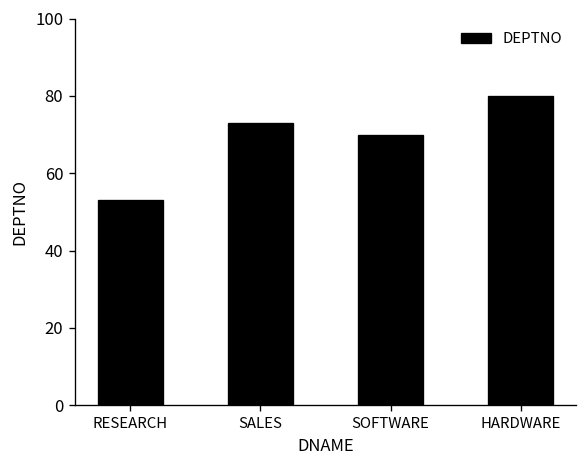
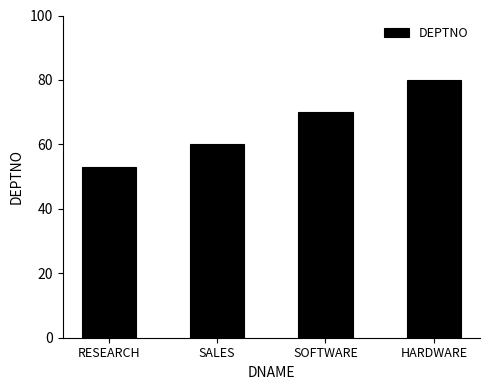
SALES: 73 -> 60
